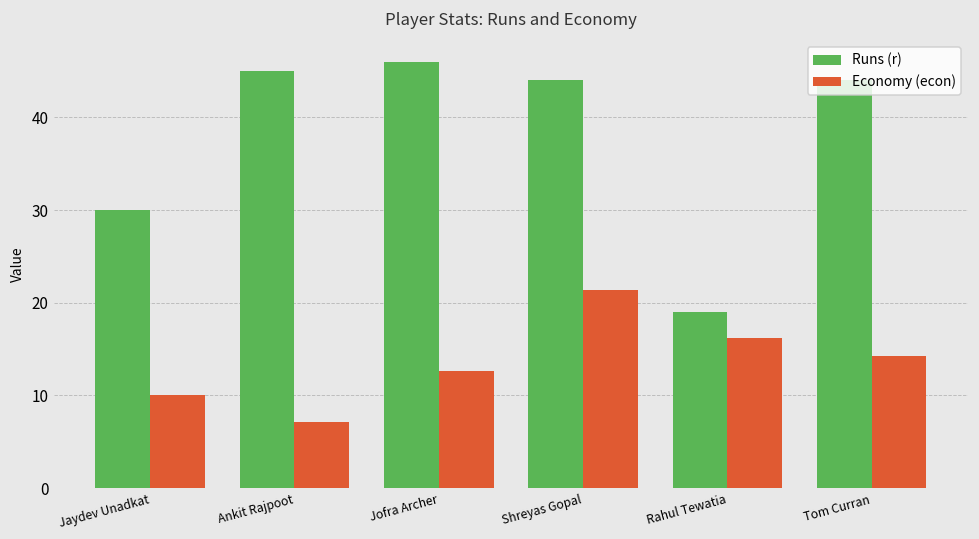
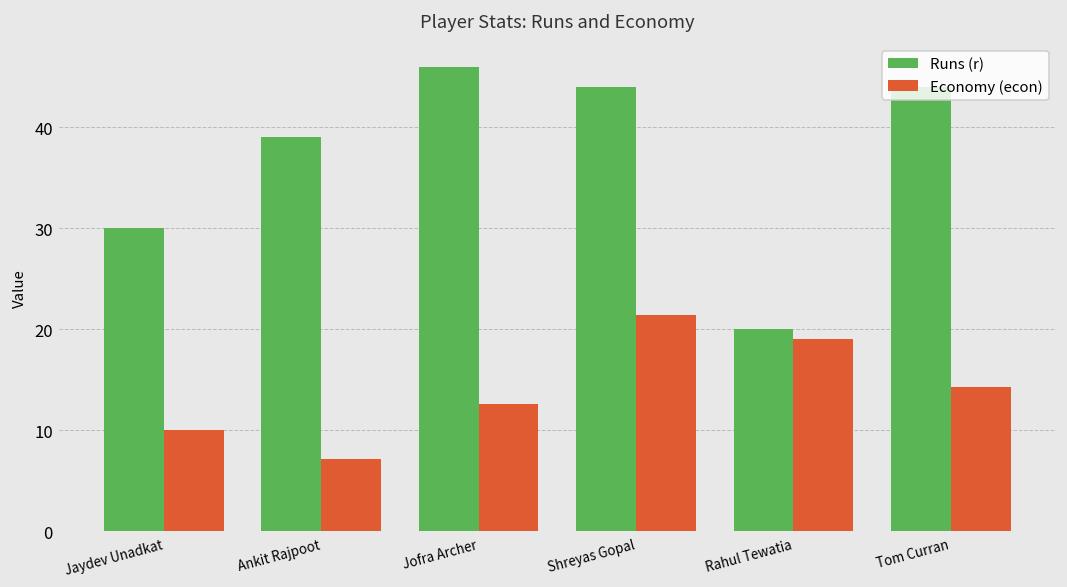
Runs (r), Ankit Rajpoot: 45 -> 39
Runs (r), Rahul Tewatia: 19 -> 20
Economy (econ), Rahul Tewatia: 16 -> 19
